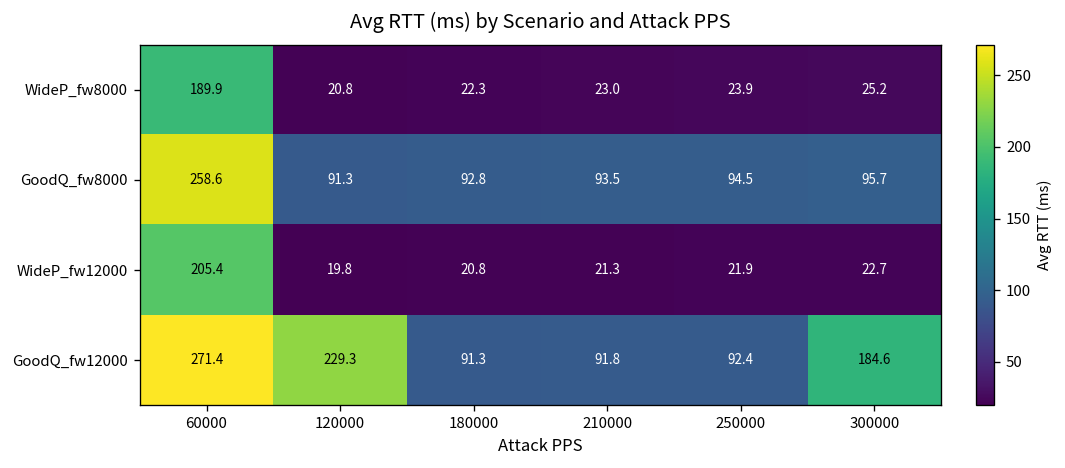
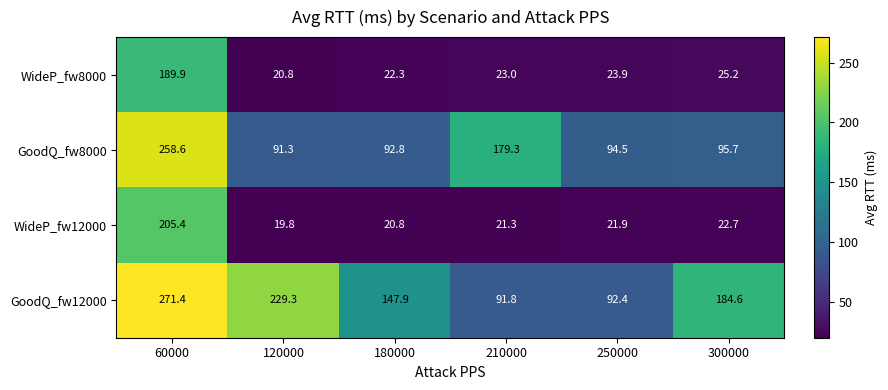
GoodQ_fw8000, 210000: 93.5 -> 179.3
GoodQ_fw12000, 180000: 91.3 -> 147.9
